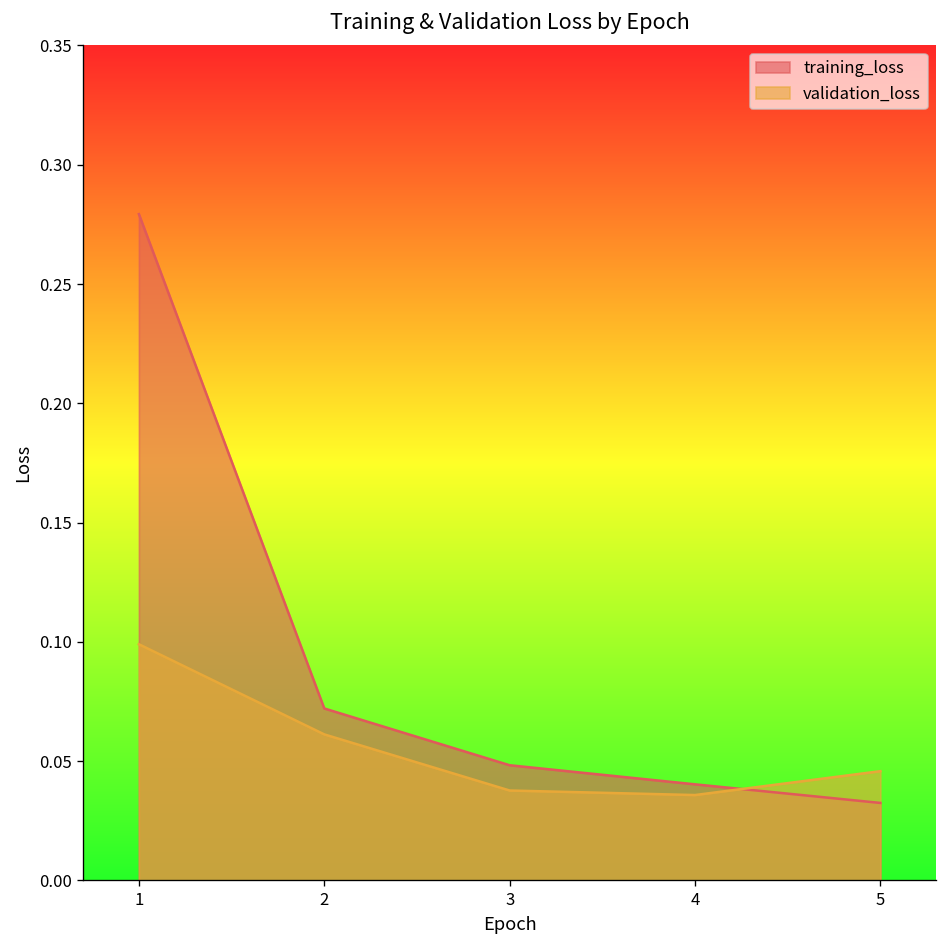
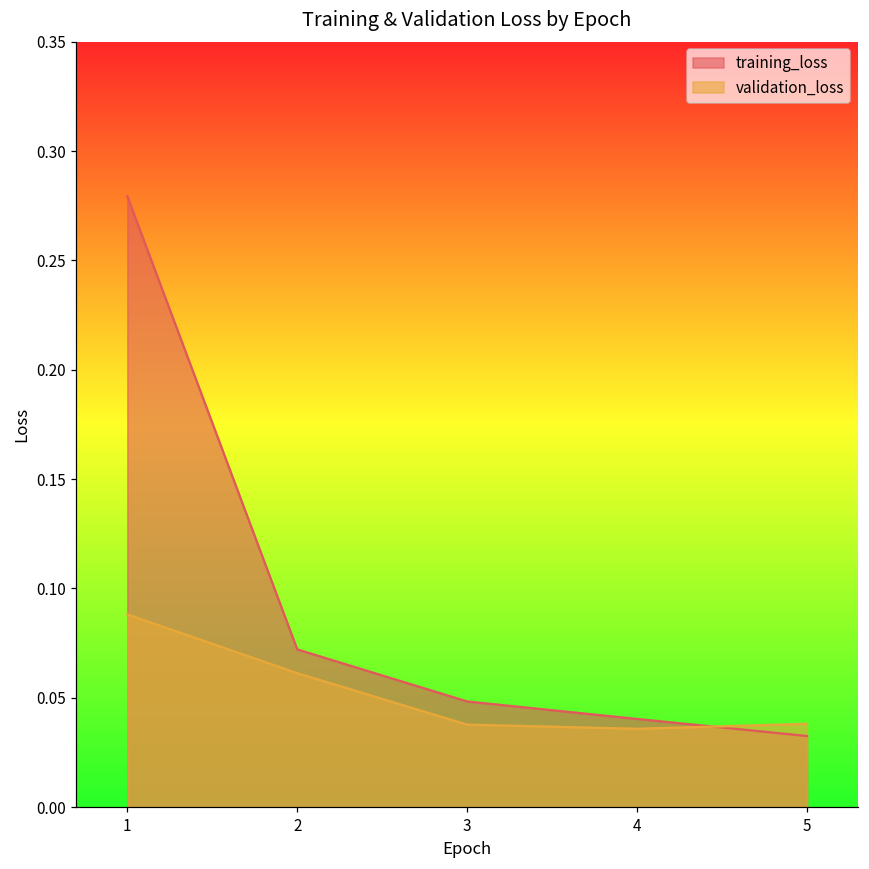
validation_loss, 1: 0.099 -> 0.088
validation_loss, 5: 0.046 -> 0.038
